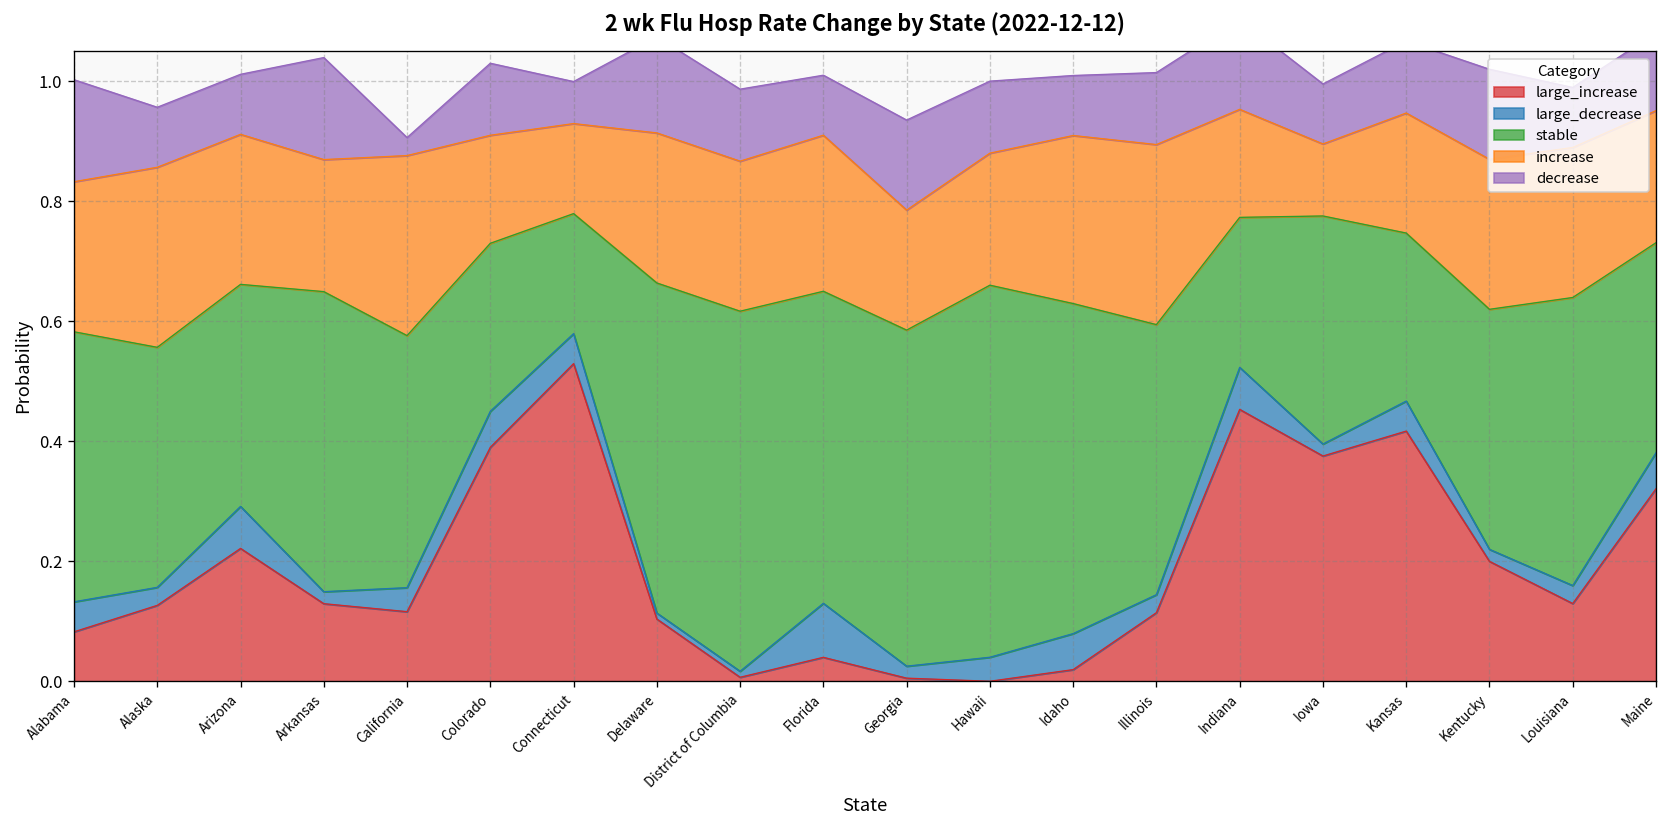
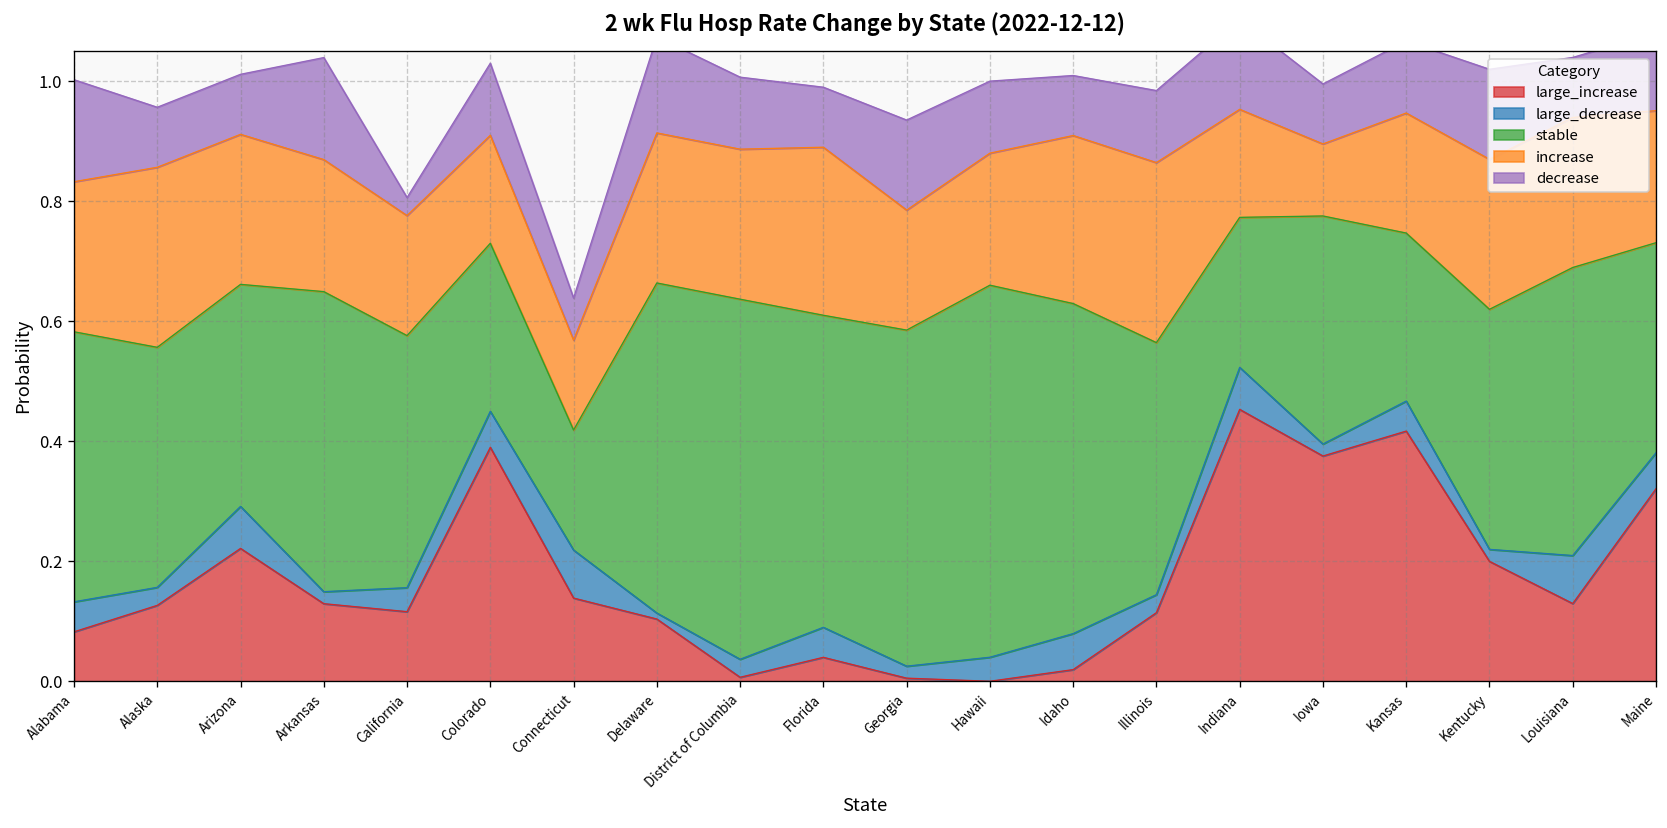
increase, California: 0.3 -> 0.2
large_increase, Connecticut: 0.53 -> 0.14
large_decrease, Connecticut: 0.05 -> 0.08
large_decrease, District of Columbia: 0.01 -> 0.03
large_decrease, Florida: 0.09 -> 0.05
increase, Florida: 0.26 -> 0.28
stable, Illinois: 0.45 -> 0.42
large_decrease, Louisiana: 0.03 -> 0.08
